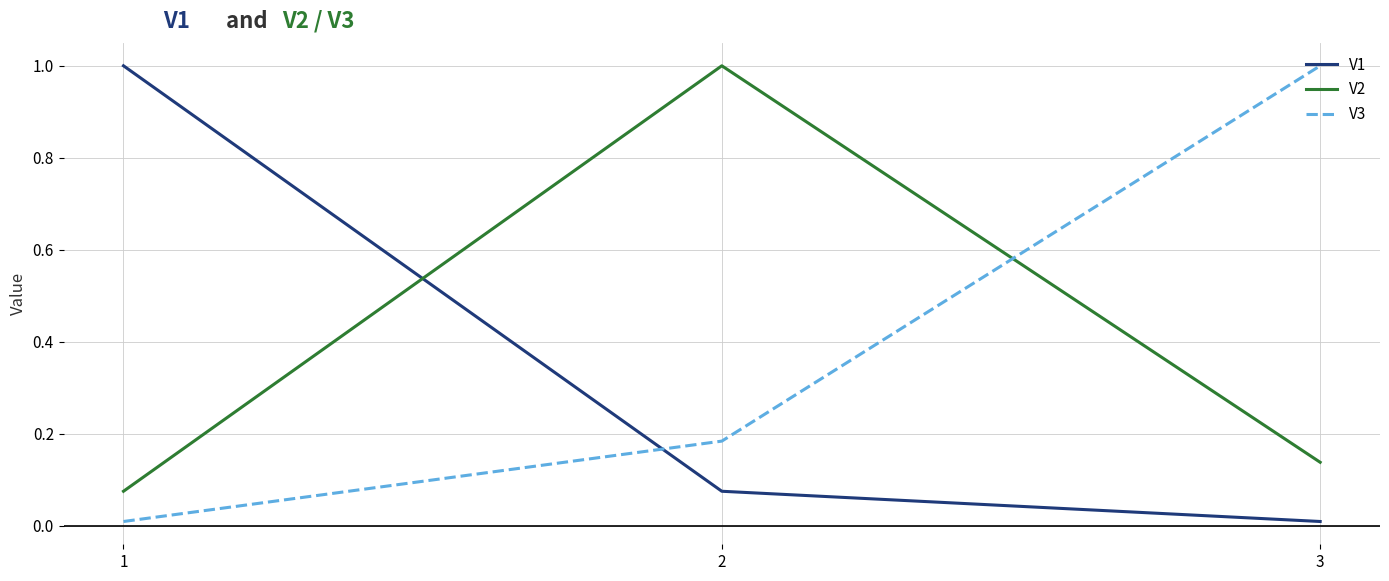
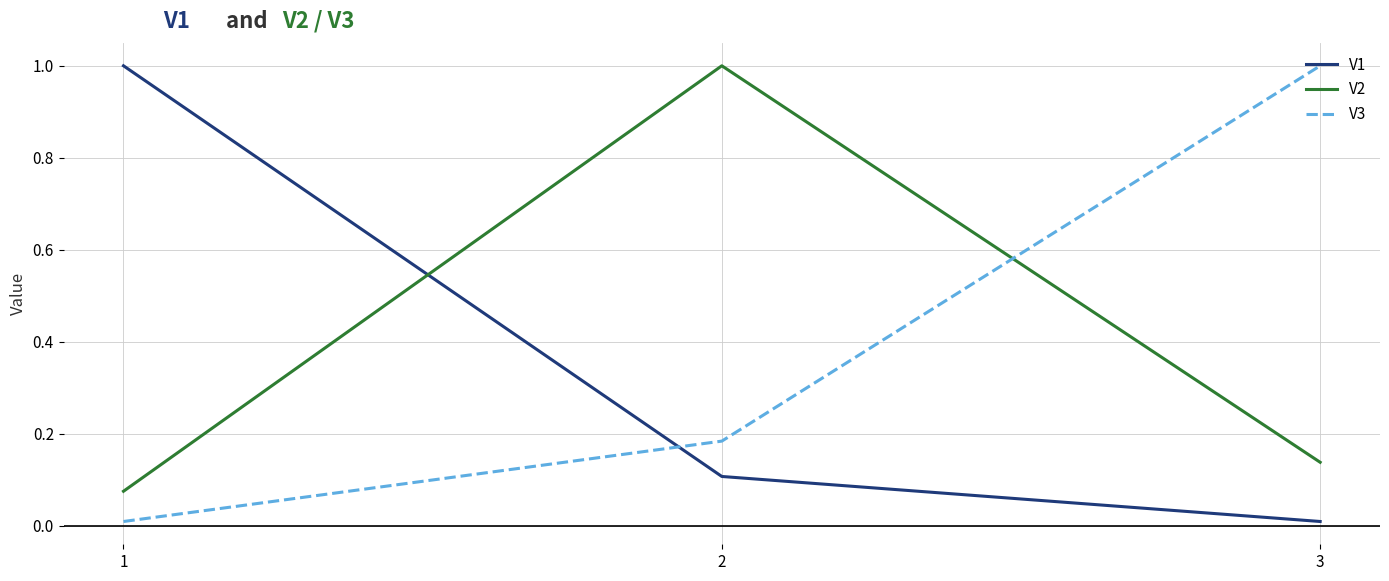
V1, 2: 0.07 -> 0.11
